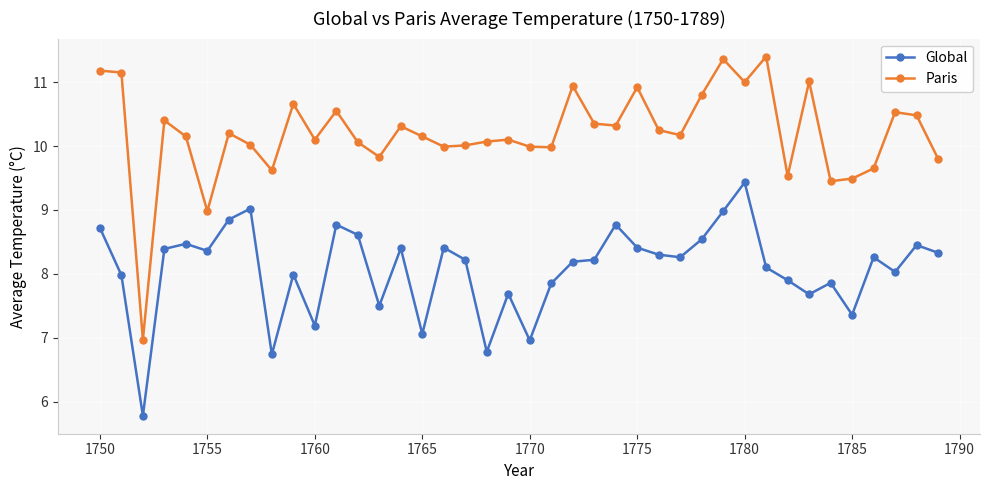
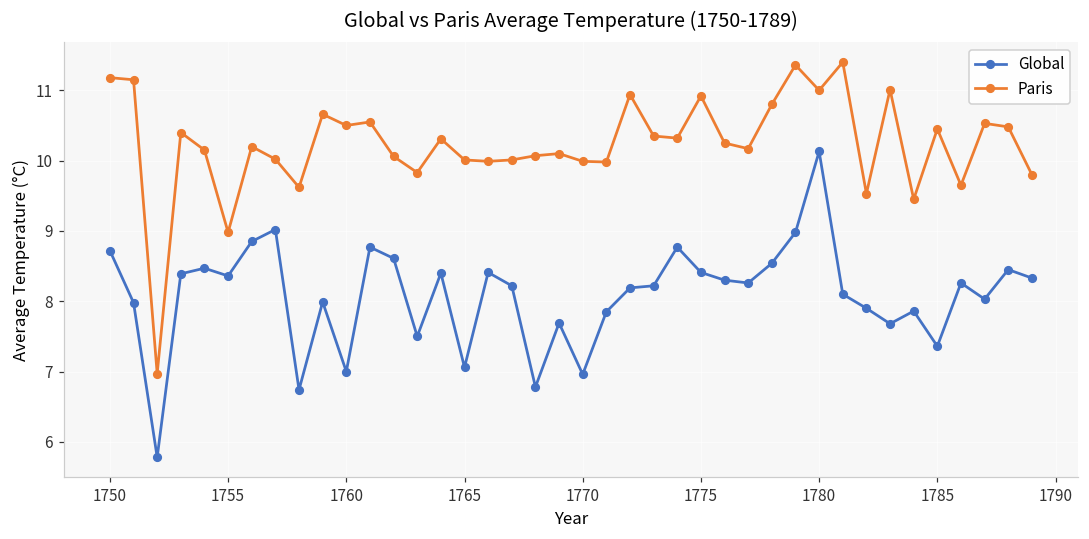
Global, 1760: 7.2 -> 7.0
Paris, 1760: 10.1 -> 10.5
Paris, 1765: 10.2 -> 10.0
Global, 1780: 9.4 -> 10.1
Paris, 1785: 9.5 -> 10.5
